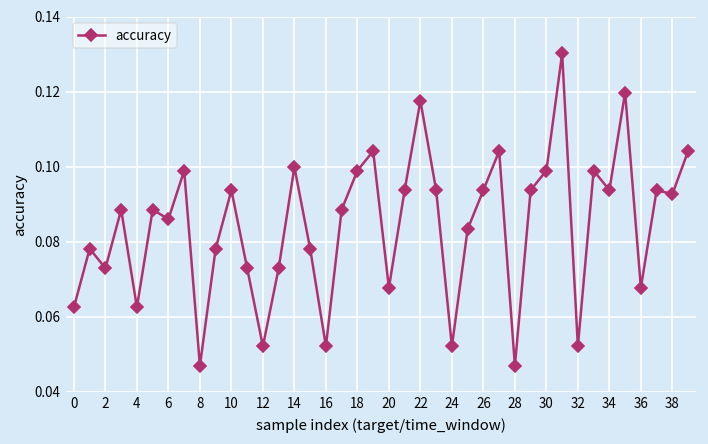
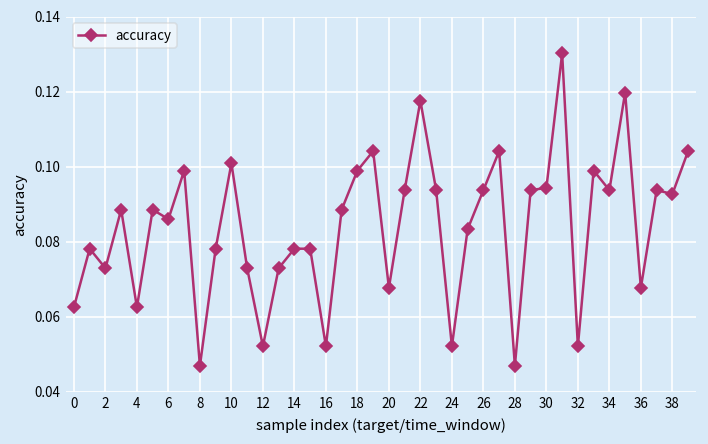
10: 0.094 -> 0.101
14: 0.100 -> 0.078
30: 0.099 -> 0.094
